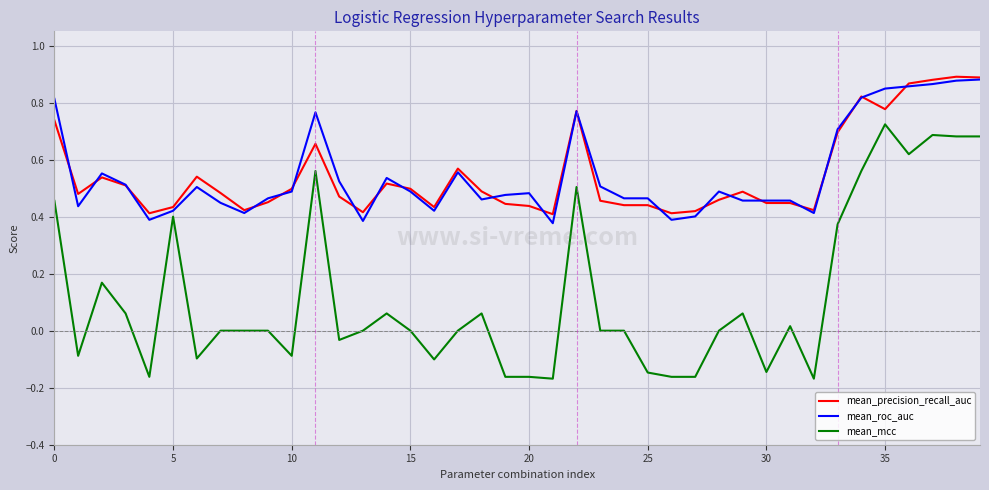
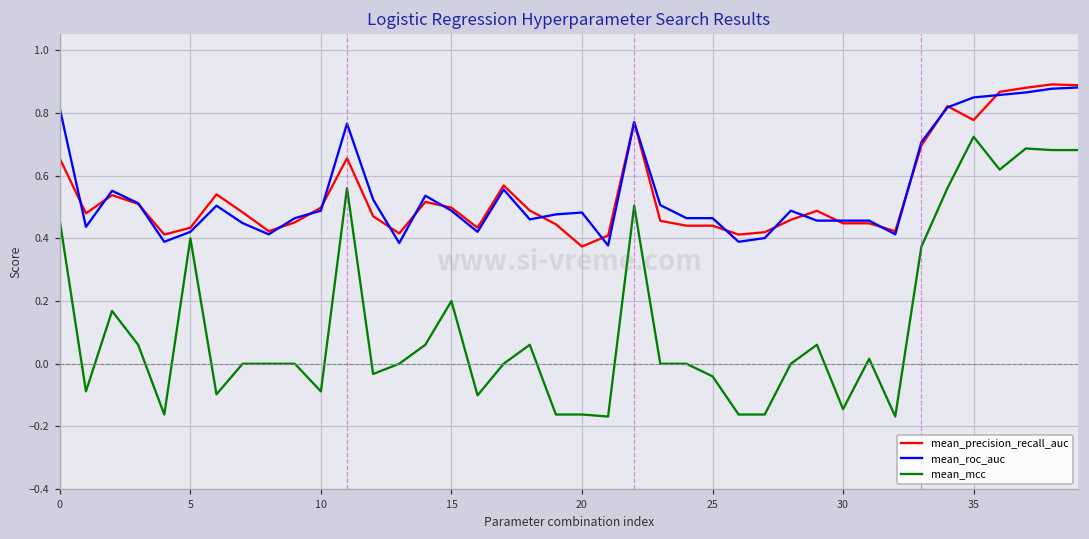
mean_precision_recall_auc, 0: 0.74 -> 0.65
mean_mcc, 15: 0.0 -> 0.2
mean_precision_recall_auc, 20: 0.44 -> 0.37
mean_mcc, 25: -0.15 -> -0.04
